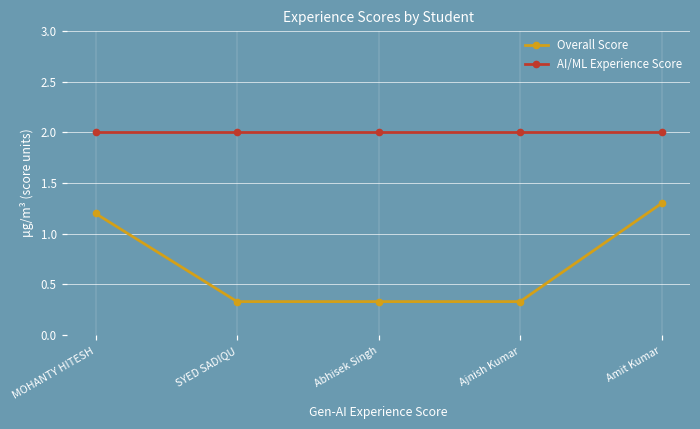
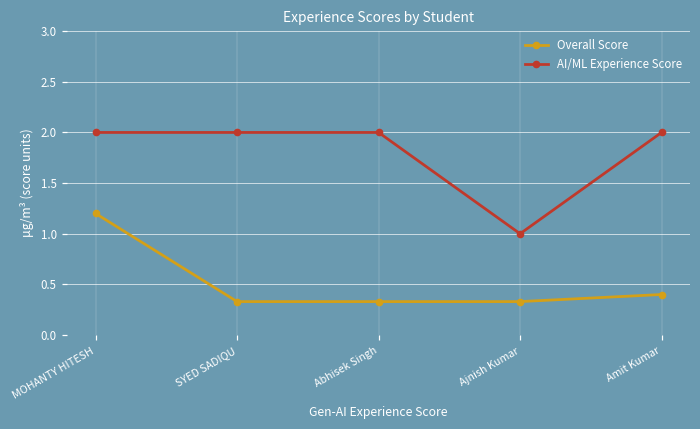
AI/ML Experience Score, Ajnish Kumar: 2 -> 1
Overall Score, Amit Kumar: 1.3 -> 0.4
